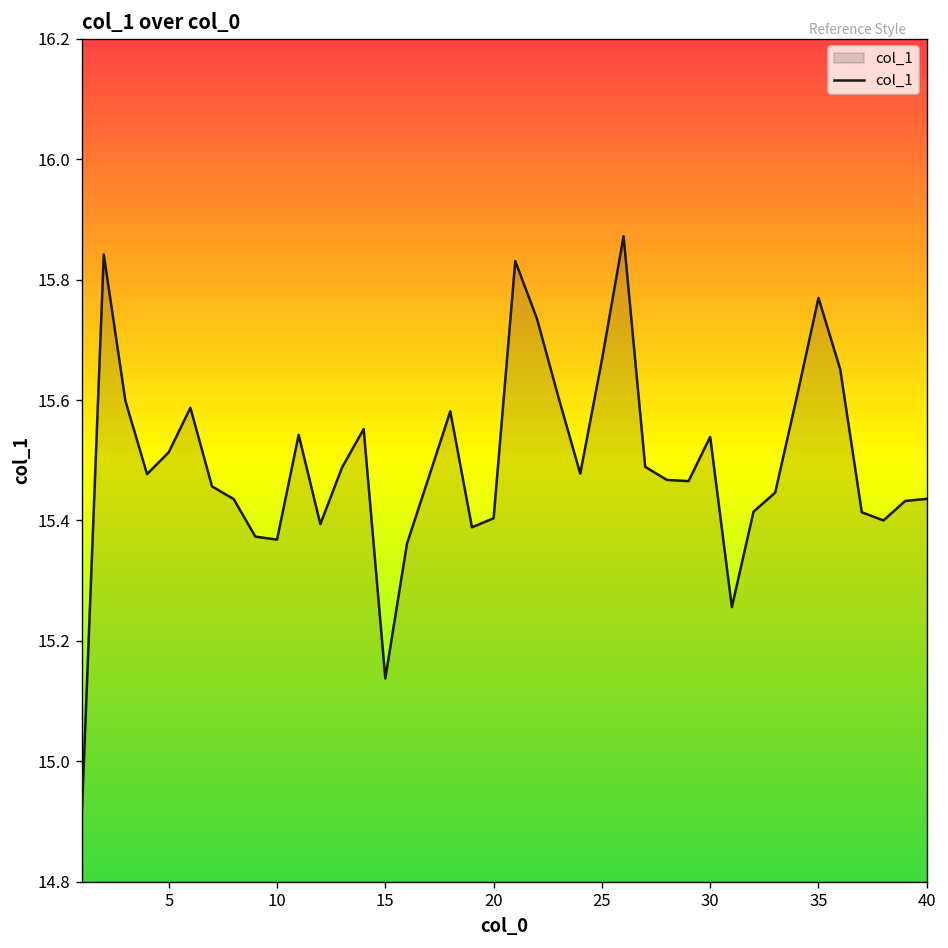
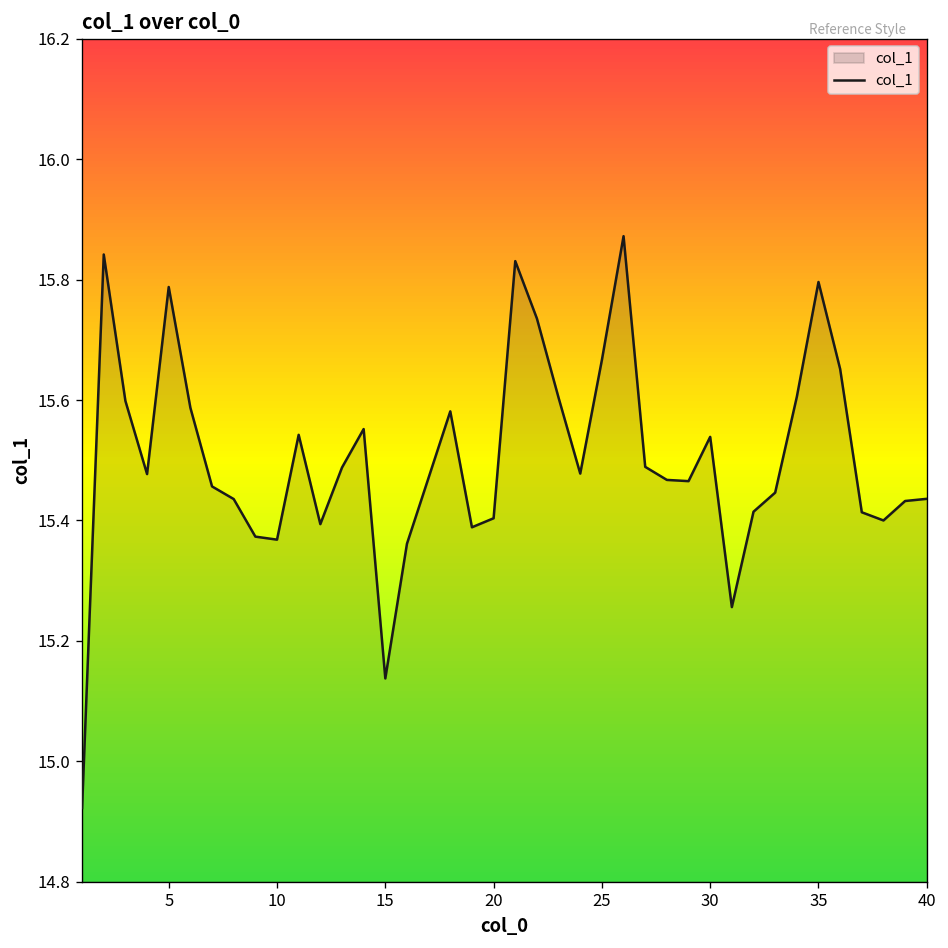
5: 15.51 -> 15.79
35: 15.77 -> 15.80
